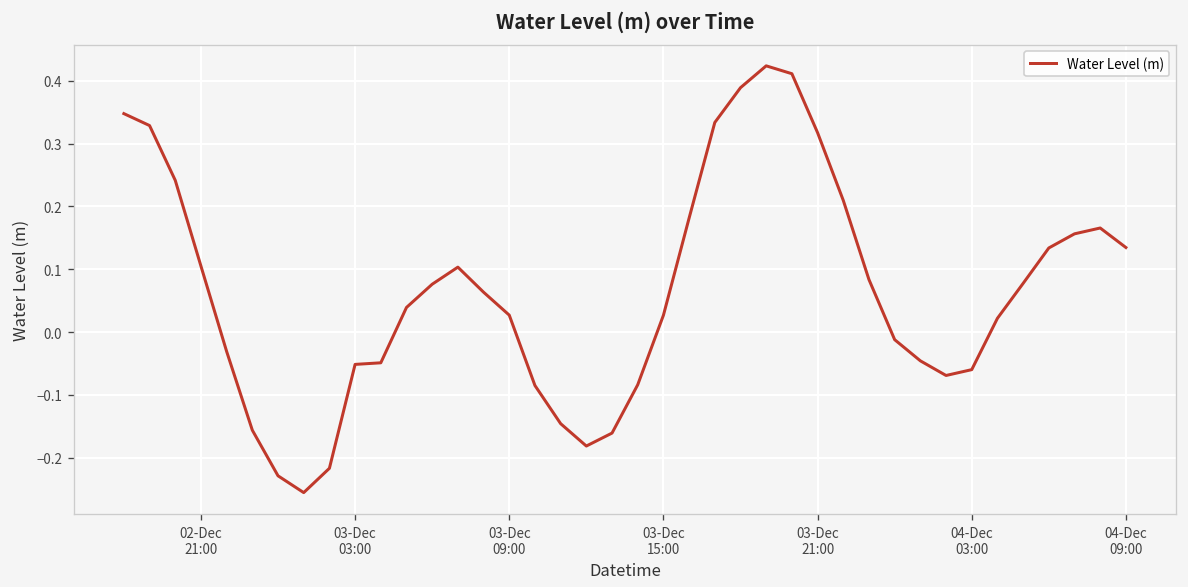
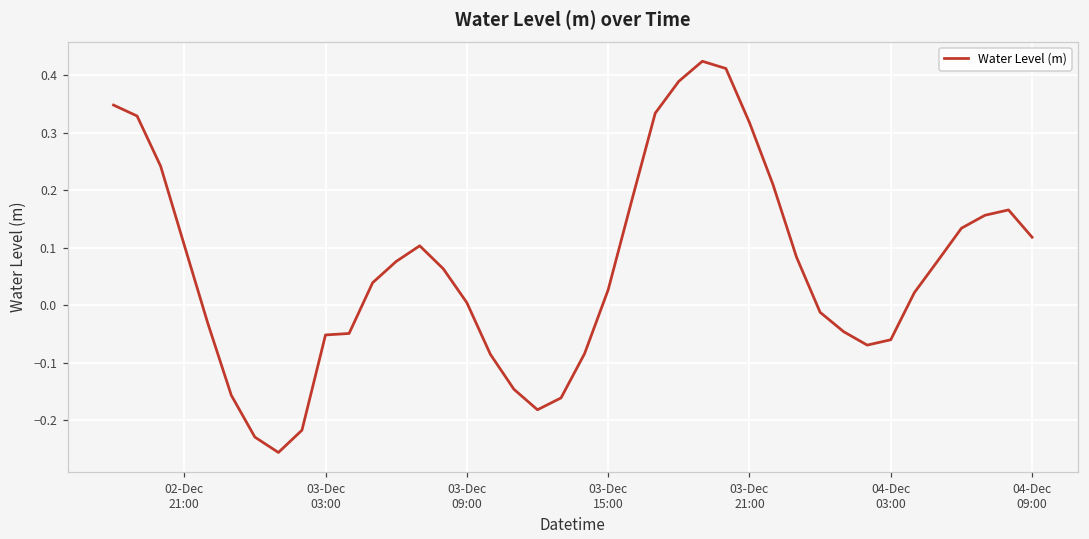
03-Dec 09:00: 0.03 -> 0.00
04-Dec 09:00: 0.13 -> 0.12
